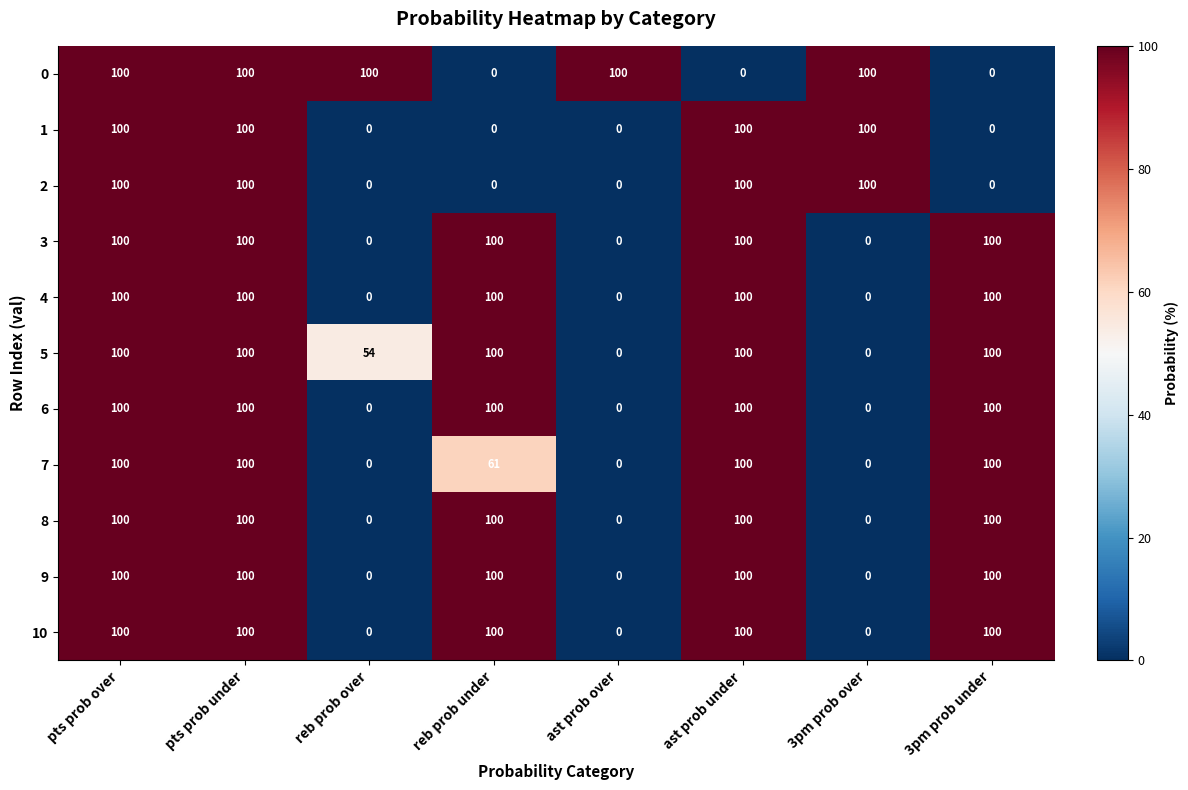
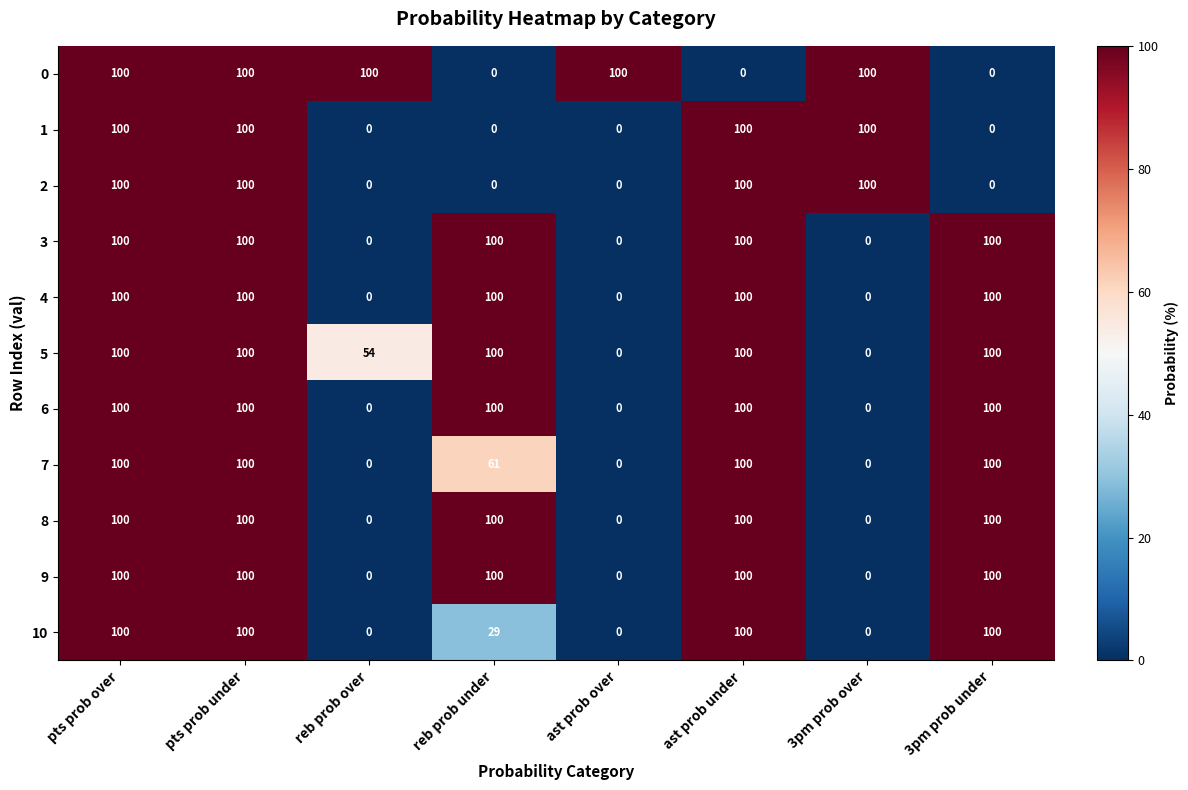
10, reb prob under: 100 -> 29
